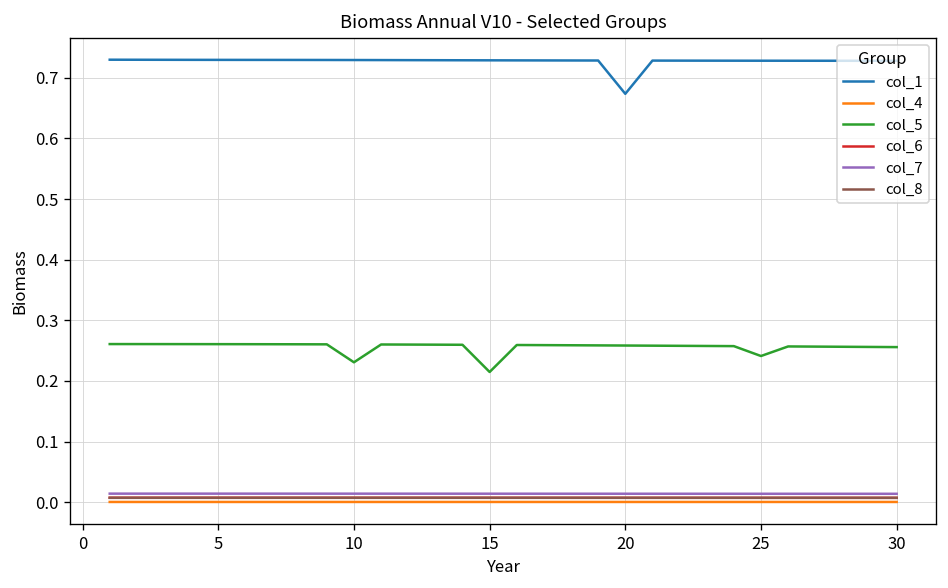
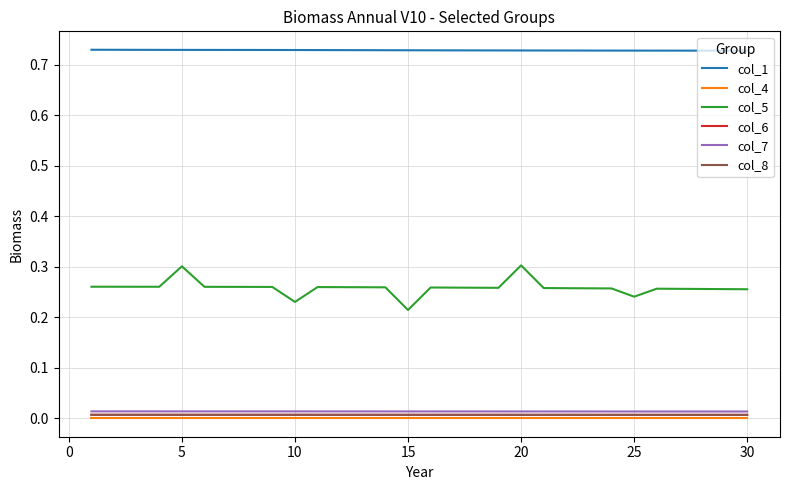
col_5, 5: 0.26 -> 0.30
col_1, 20: 0.67 -> 0.73
col_5, 20: 0.26 -> 0.30
